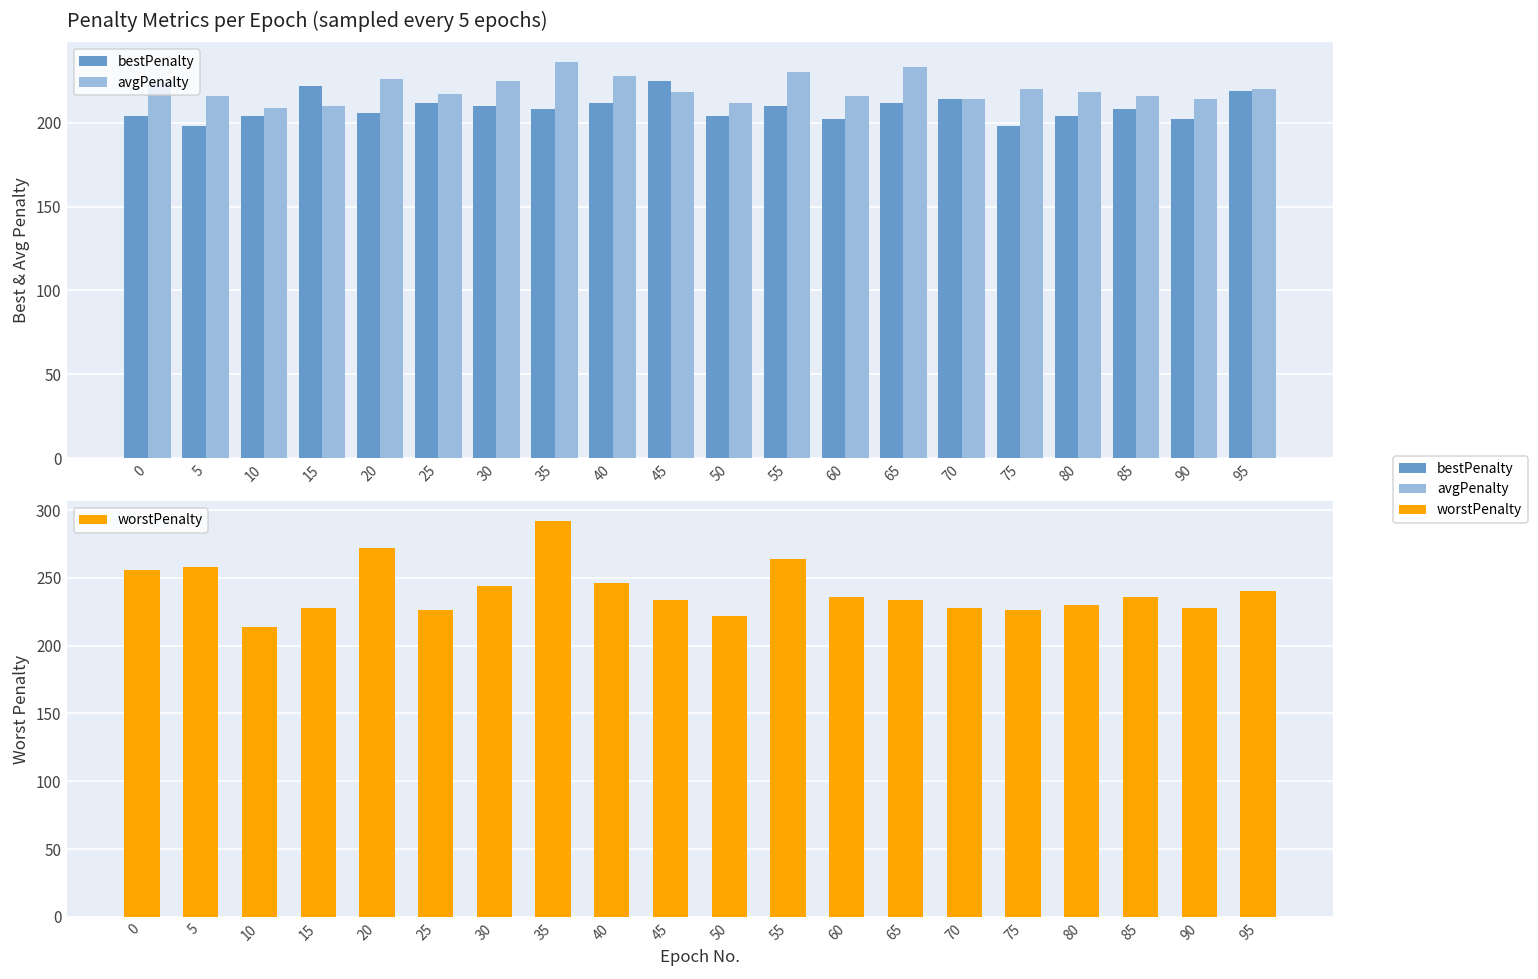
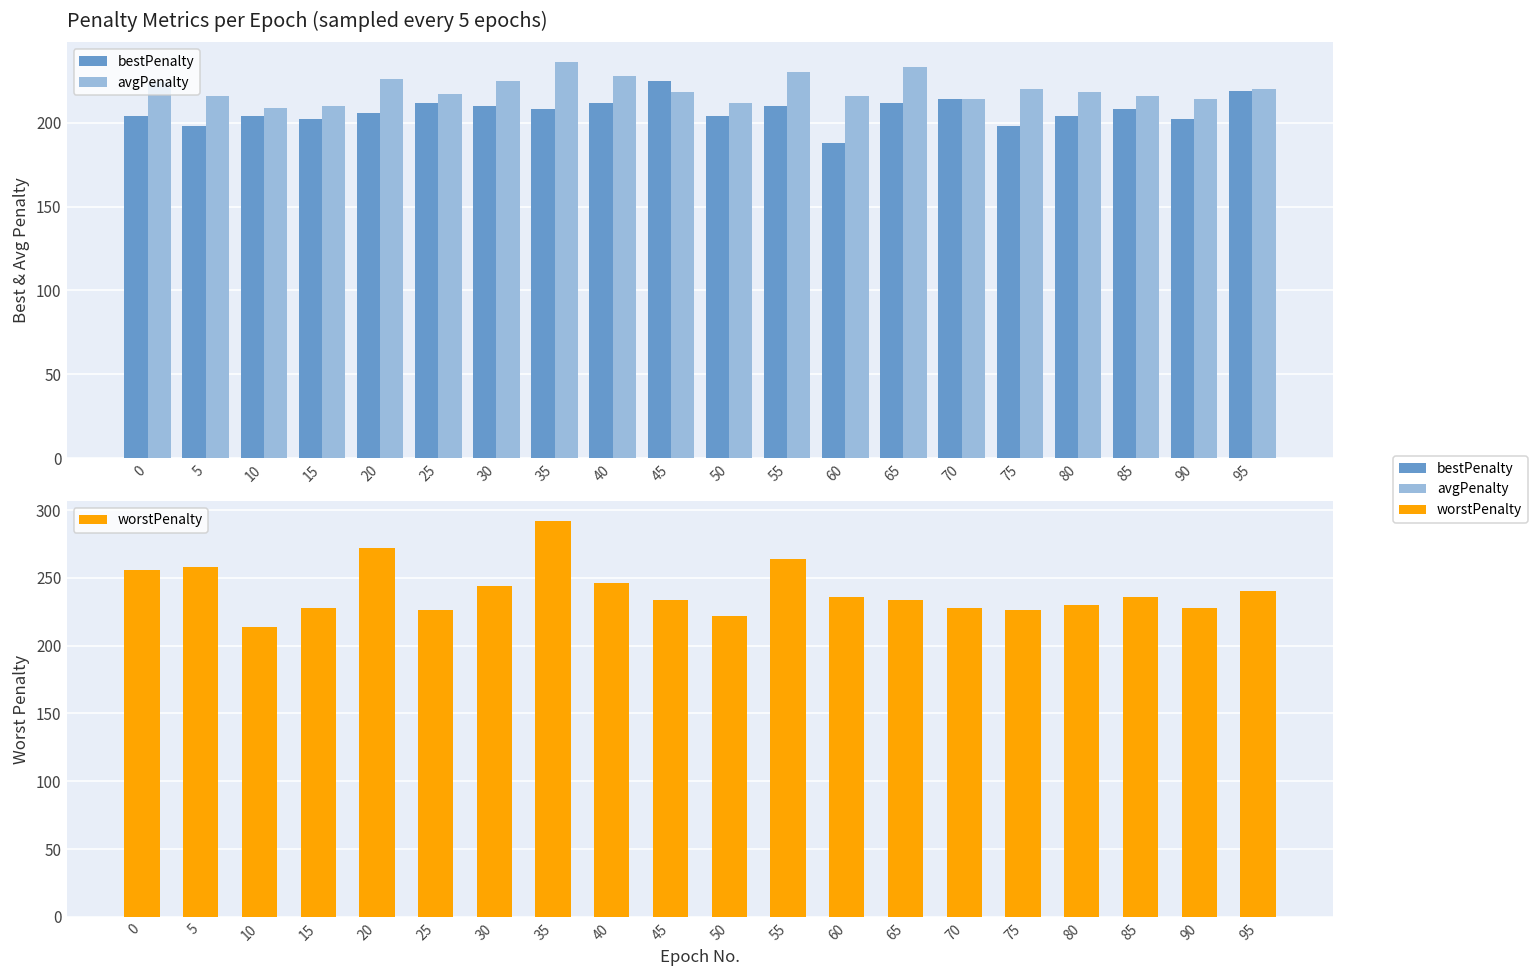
Penalty Metrics per Epoch (sampled every 5 epochs), bestPenalty, 15: 222 -> 202
Penalty Metrics per Epoch (sampled every 5 epochs), bestPenalty, 60: 202 -> 188
